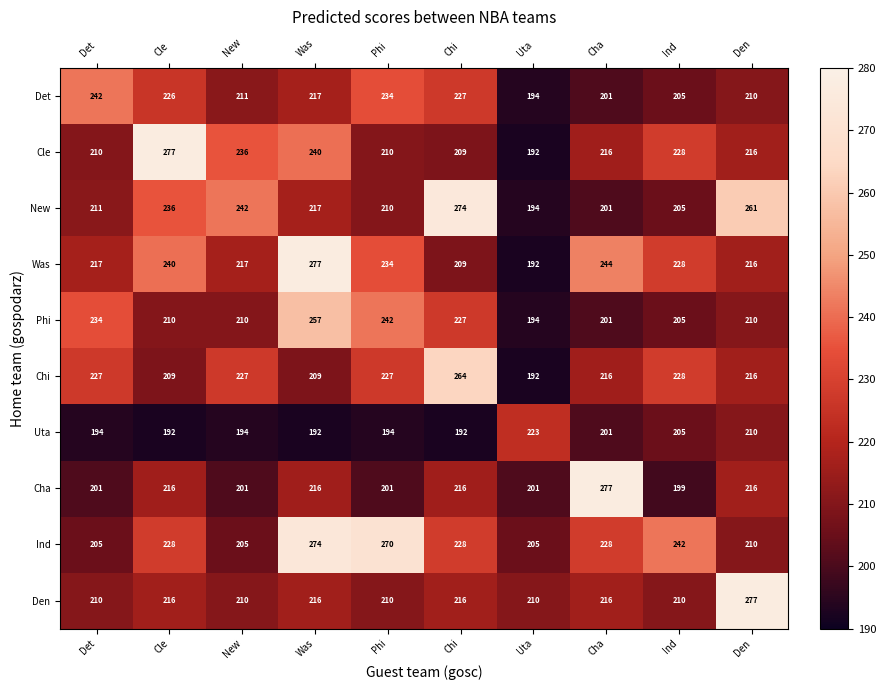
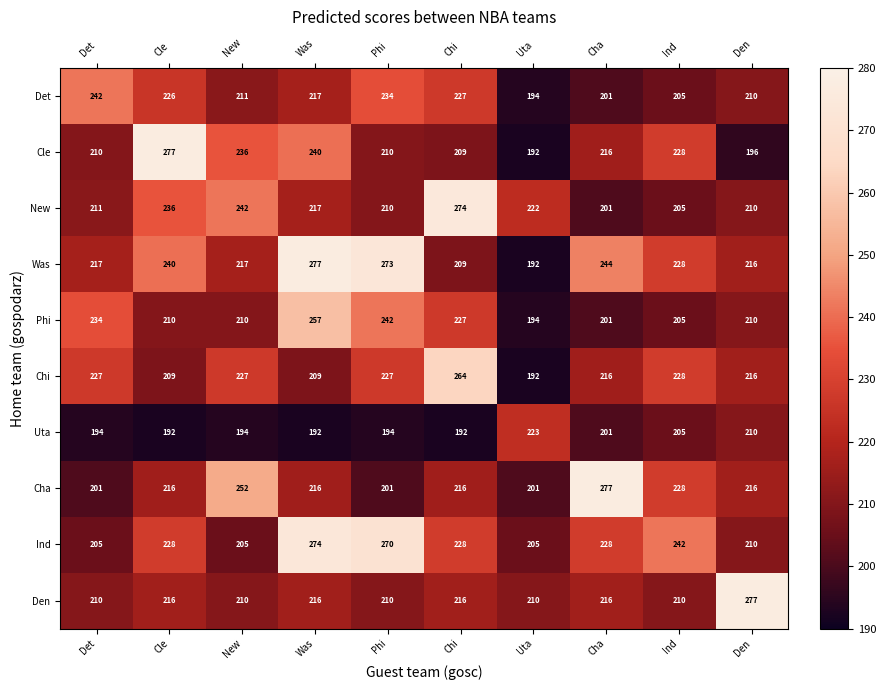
Cle, Den: 216 -> 196
New, Uta: 194 -> 222
New, Den: 261 -> 210
Was, Phi: 234 -> 273
Cha, New: 201 -> 252
Cha, Ind: 199 -> 228
